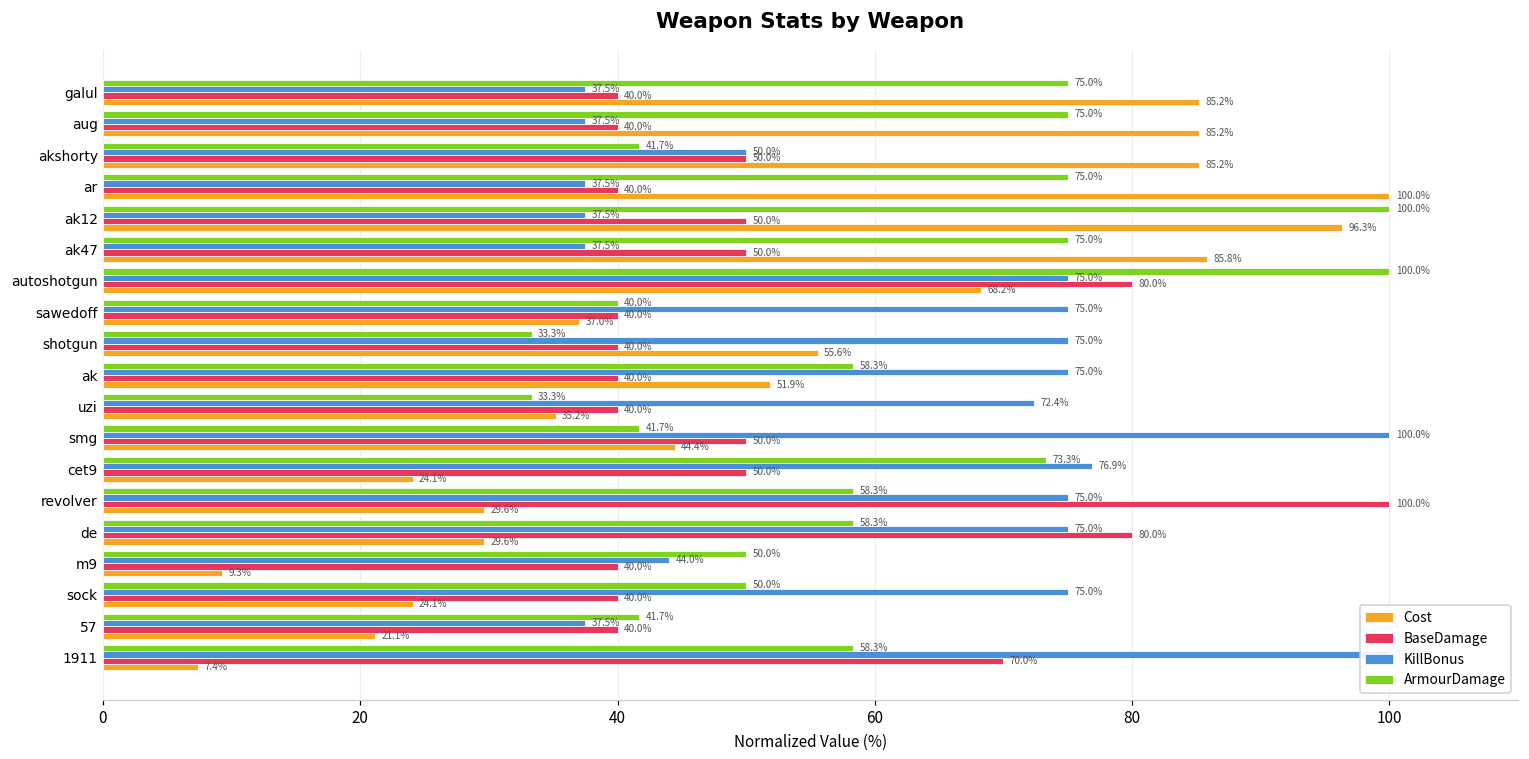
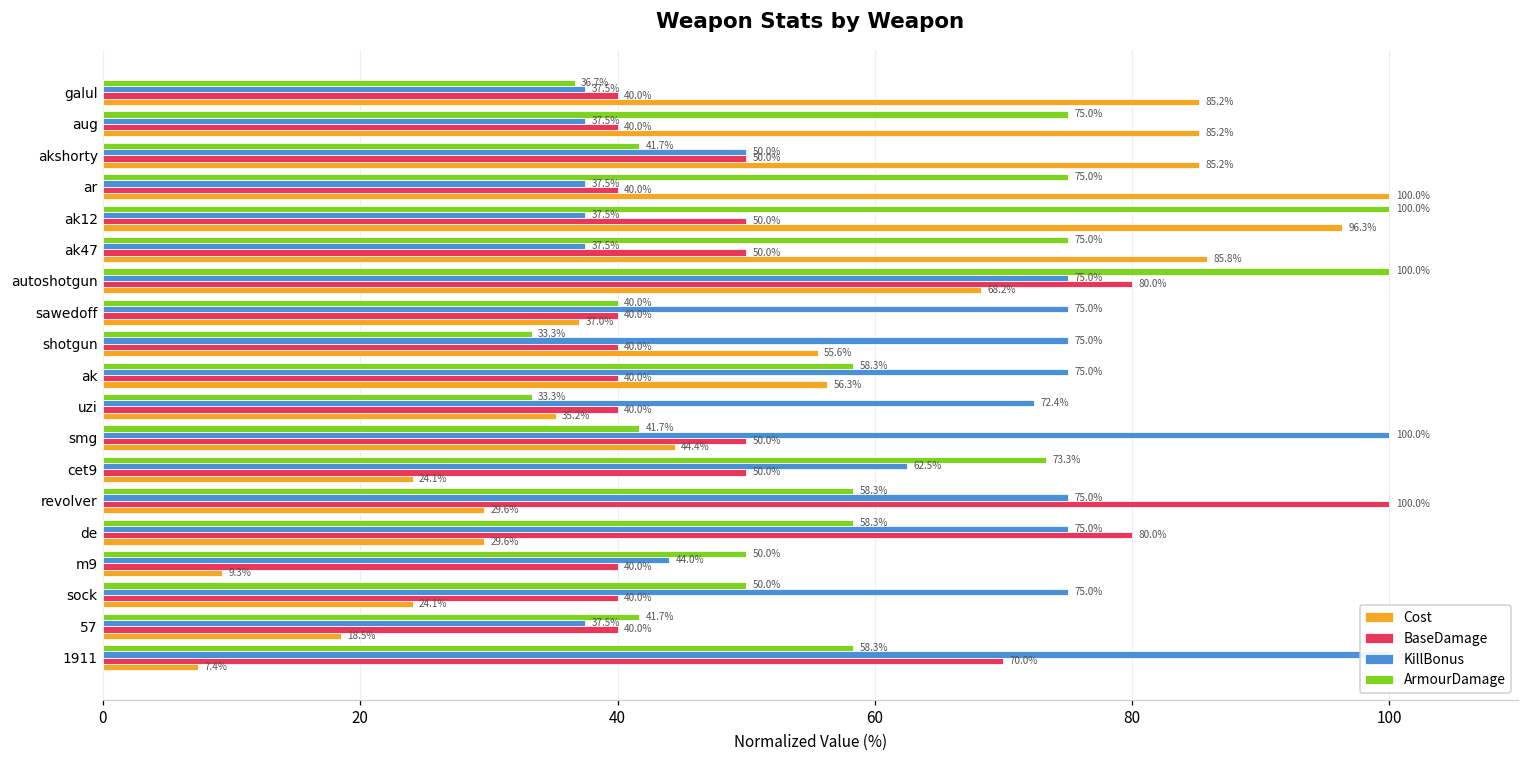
ArmourDamage, galul: 75.0% -> 36.7%
Cost, ak: 51.9% -> 56.3%
KillBonus, cet9: 76.9% -> 62.5%
Cost, 57: 21.1% -> 18.5%
